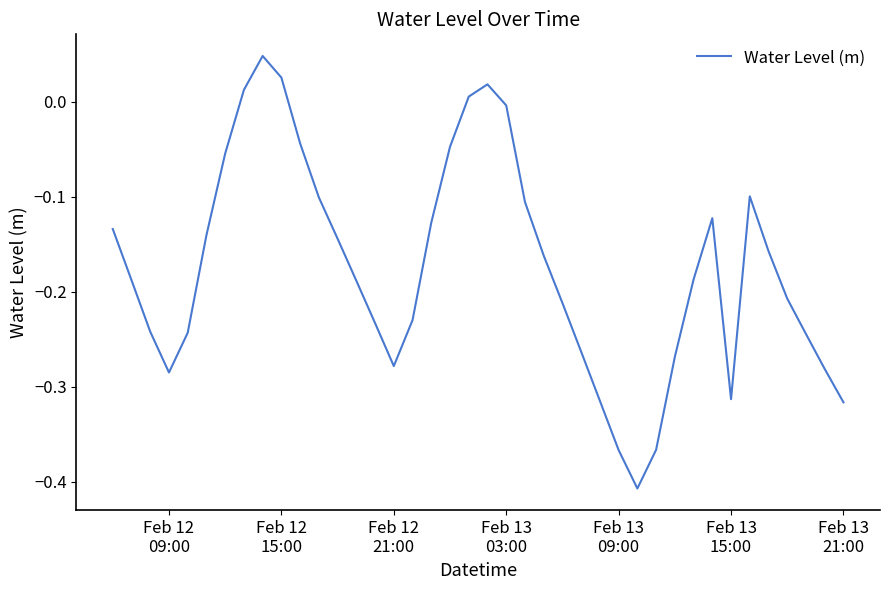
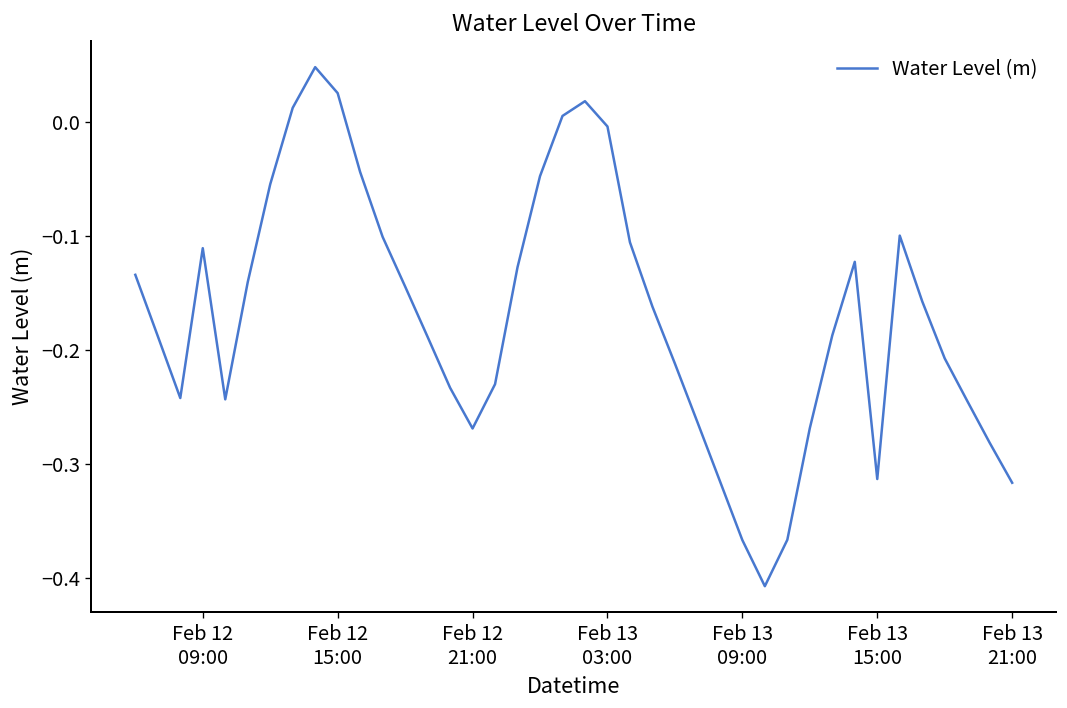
Feb 12 09:00: -0.28 -> -0.11
Feb 12 21:00: -0.28 -> -0.27
